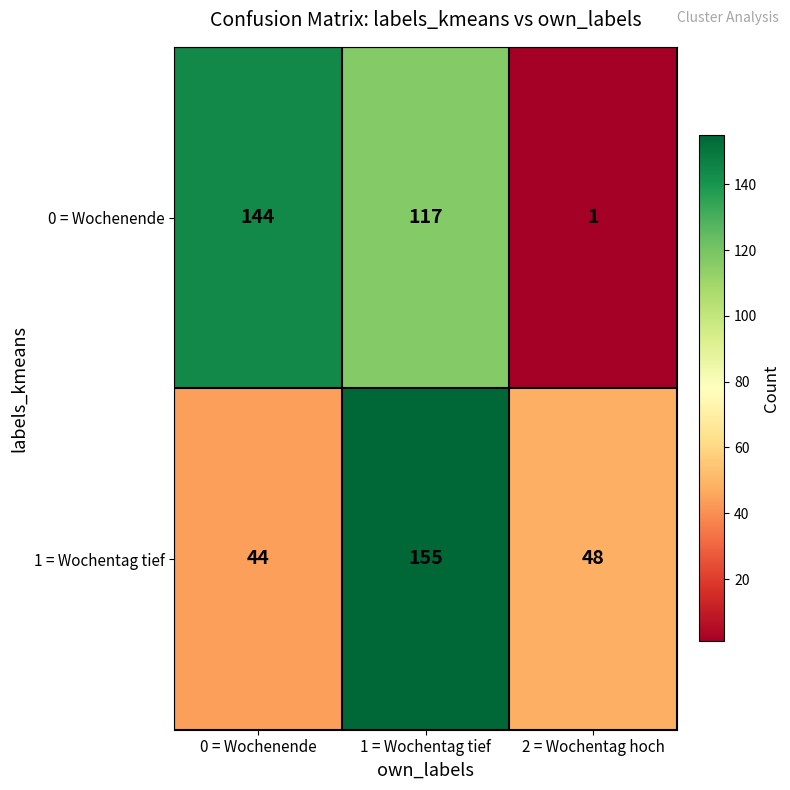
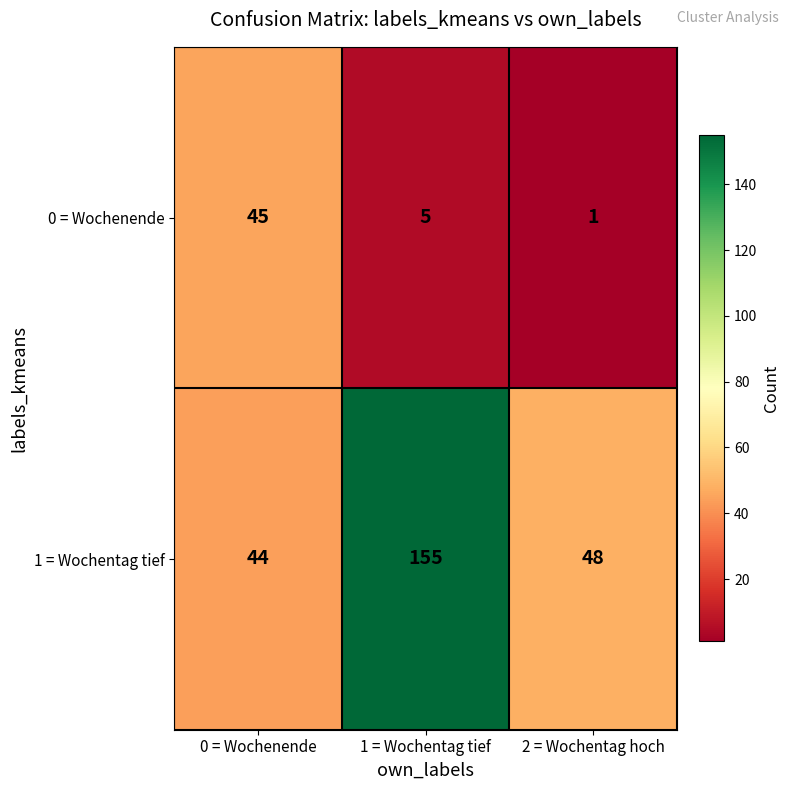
0 = Wochenende, 0 = Wochenende: 144 -> 45
0 = Wochenende, 1 = Wochentag tief: 117 -> 5
